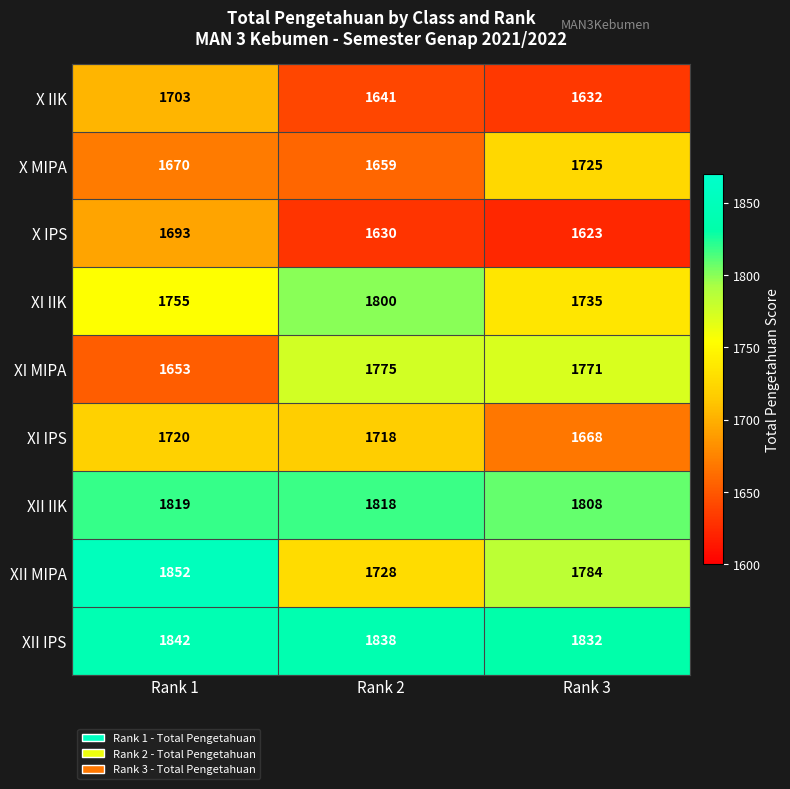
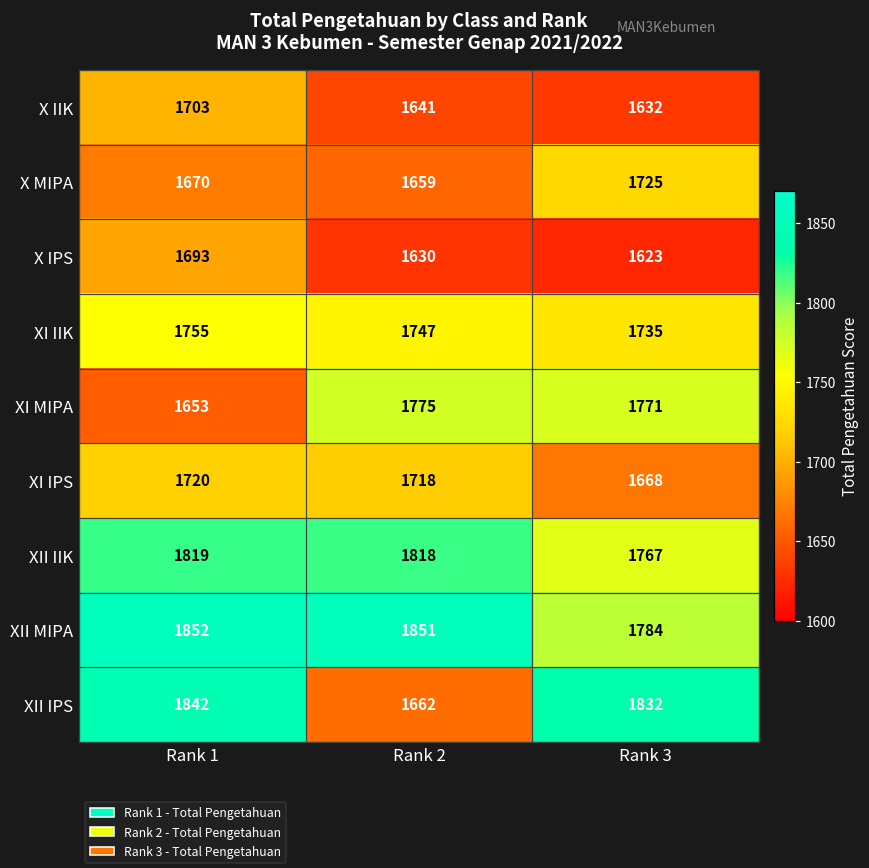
XI IIK, Rank 2: 1800 -> 1747
XII IIK, Rank 3: 1808 -> 1767
XII MIPA, Rank 2: 1728 -> 1851
XII IPS, Rank 2: 1838 -> 1662
